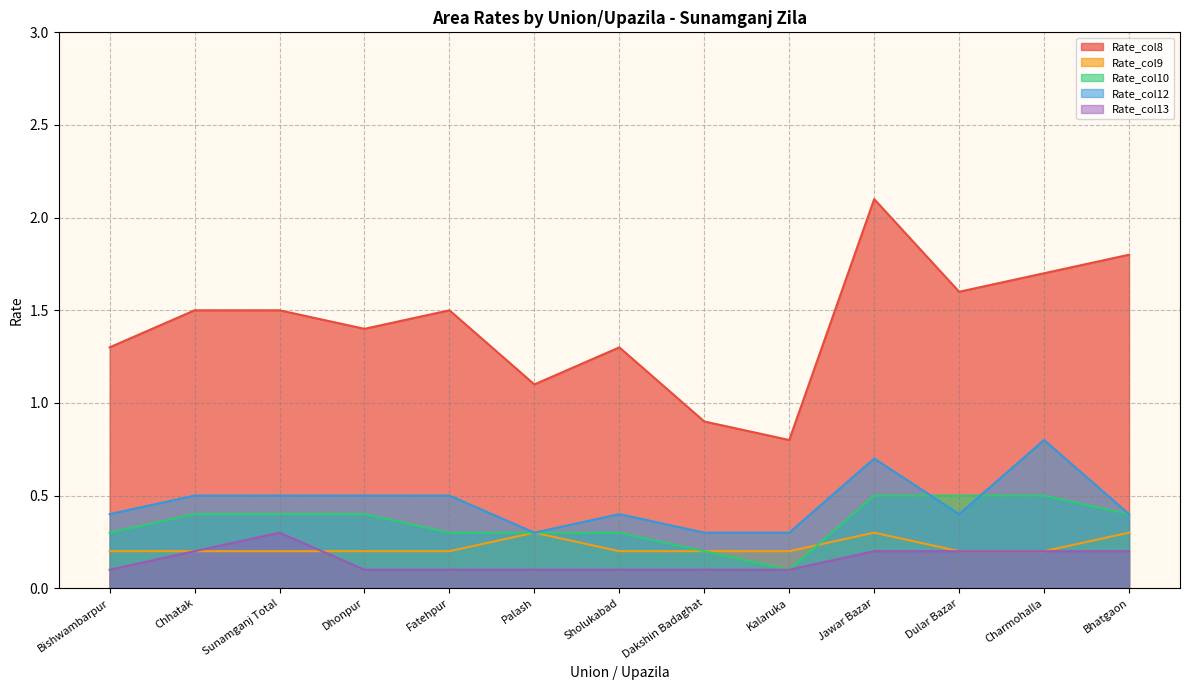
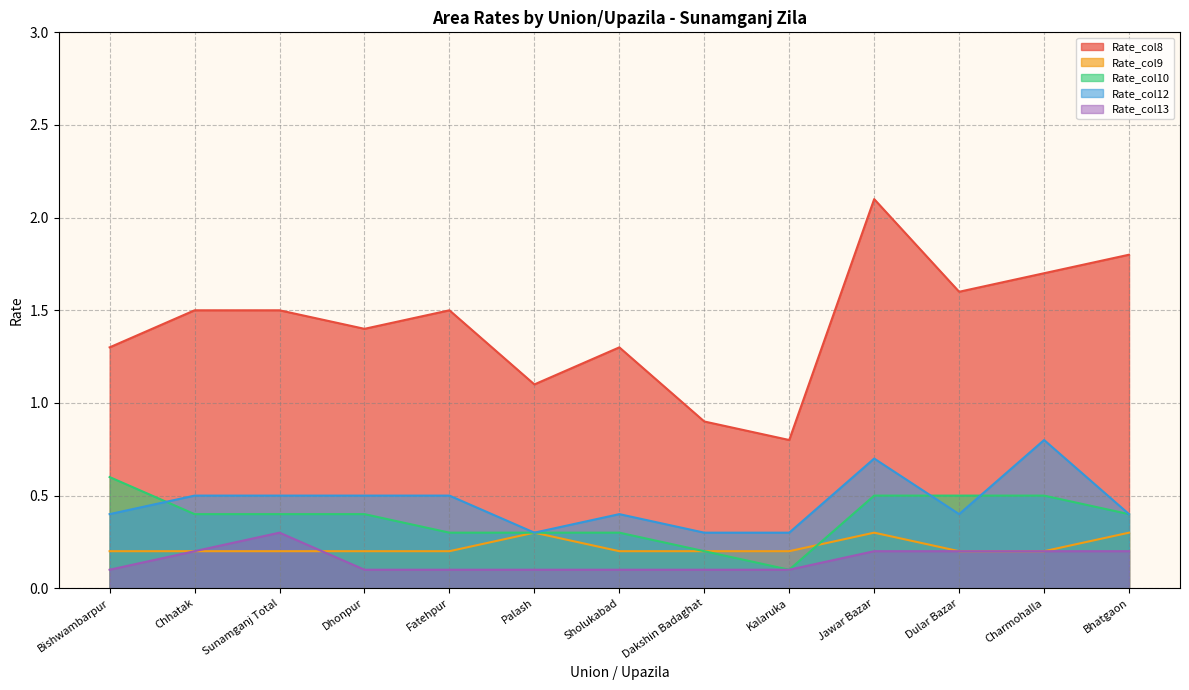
Rate_col10, Bishwambarpur: 0.3 -> 0.6
